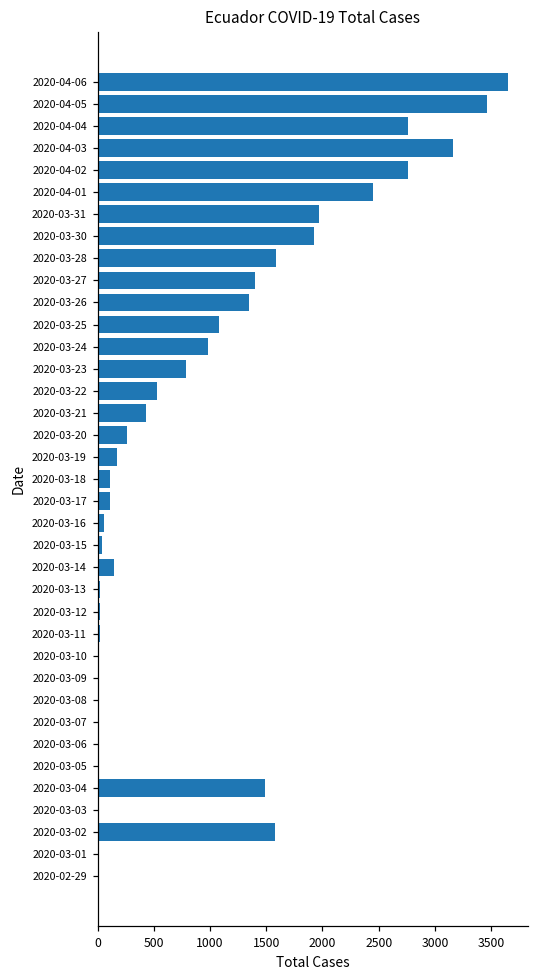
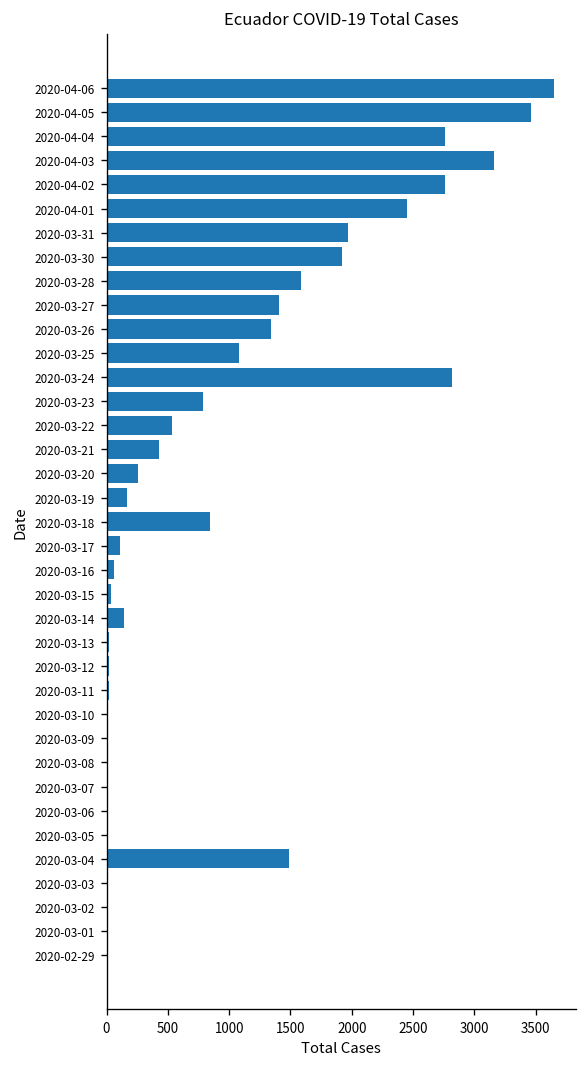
2020-03-24: 980 -> 2820
2020-03-18: 110 -> 850
2020-03-02: 1580 -> 10
